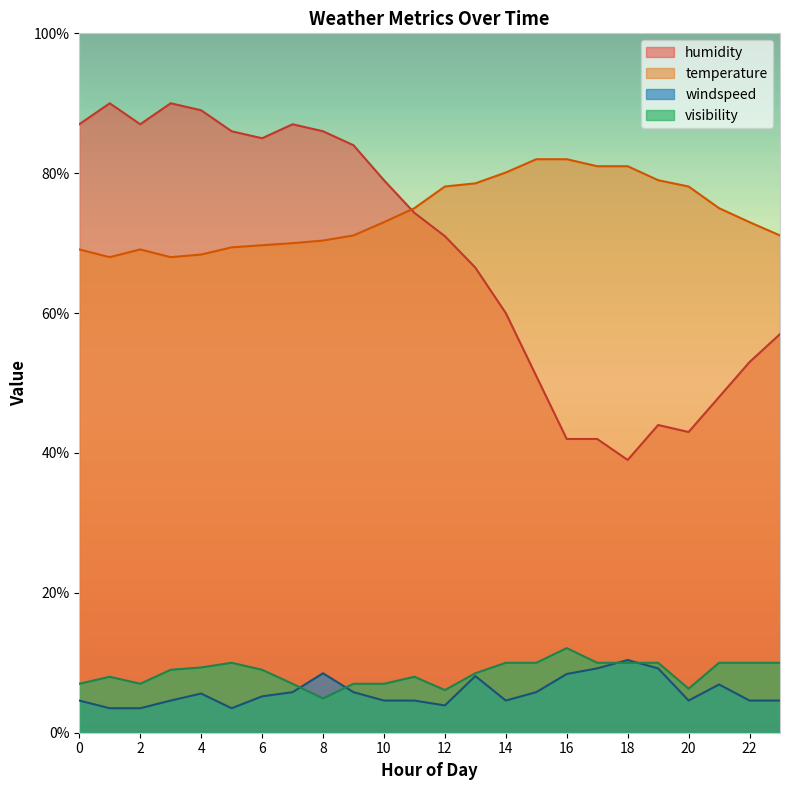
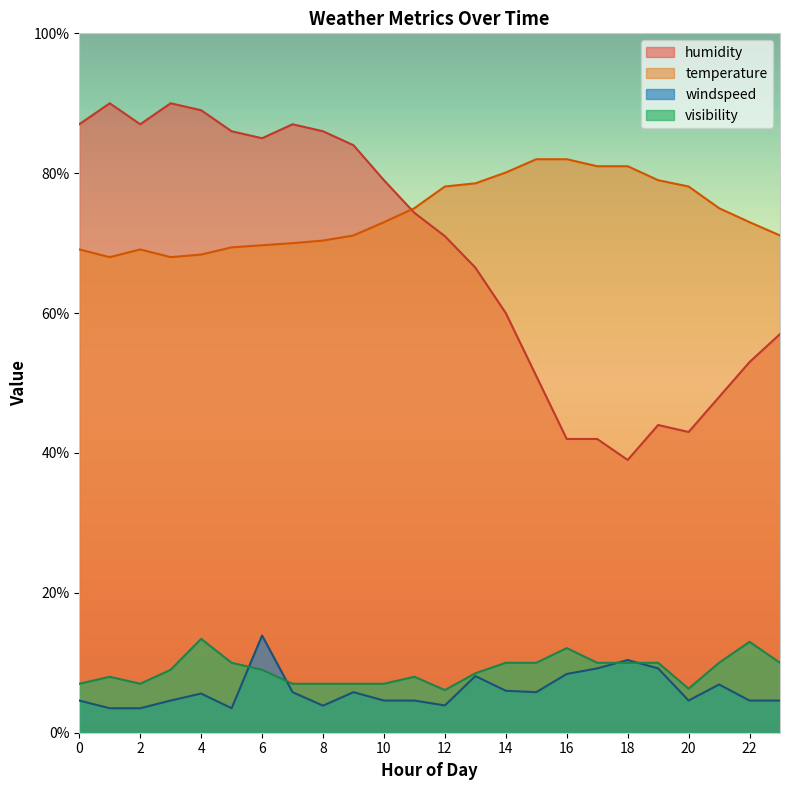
visibility, 4: 9% -> 13%
windspeed, 6: 5% -> 14%
windspeed, 8: 9% -> 4%
visibility, 8: 5% -> 7%
windspeed, 14: 5% -> 6%
visibility, 22: 10% -> 13%
